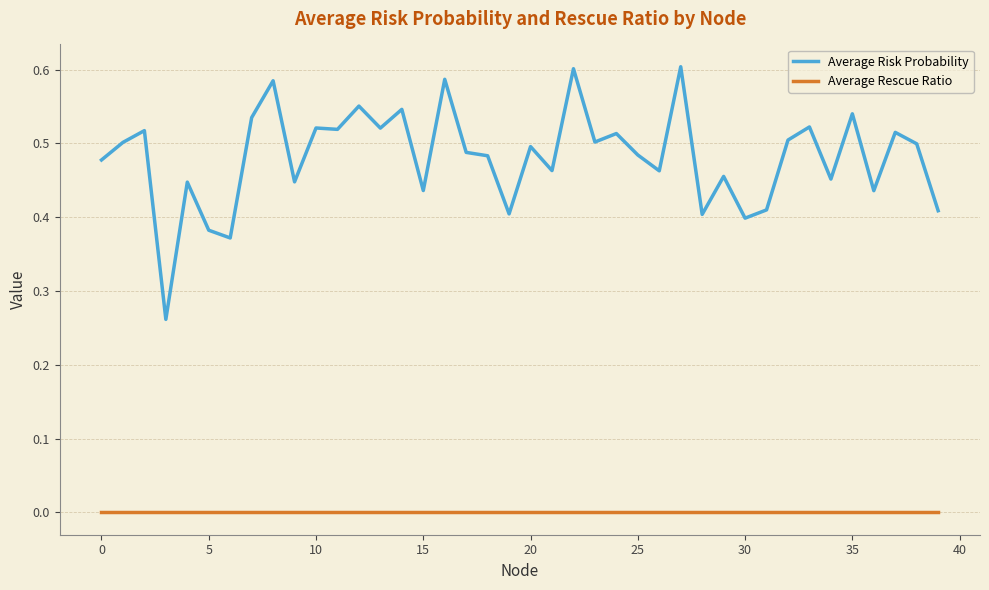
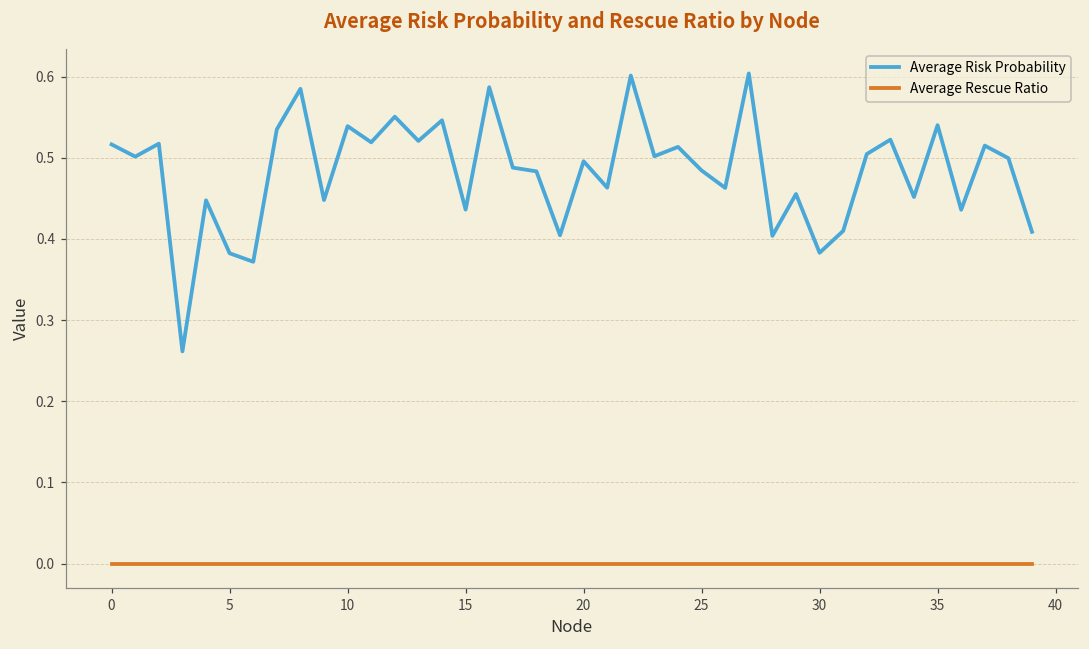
Average Risk Probability, 0: 0.48 -> 0.52
Average Risk Probability, 10: 0.52 -> 0.54
Average Risk Probability, 30: 0.40 -> 0.38
